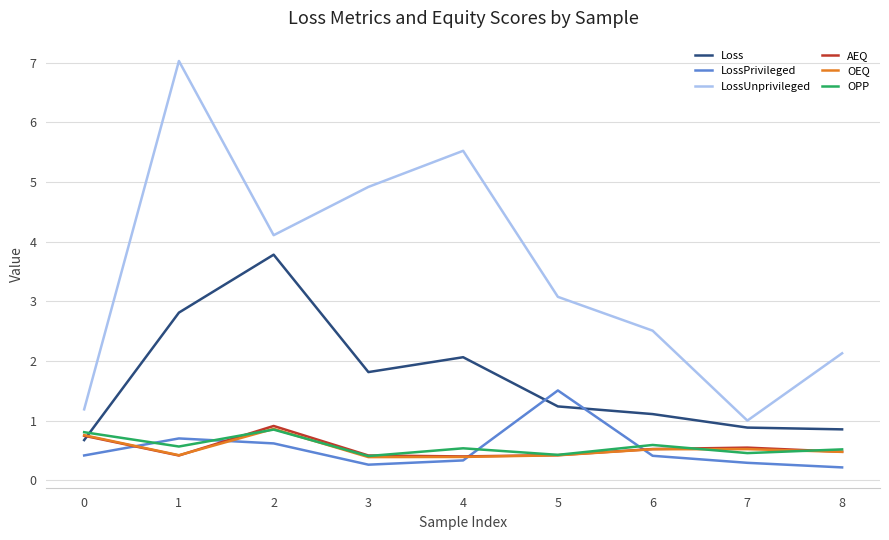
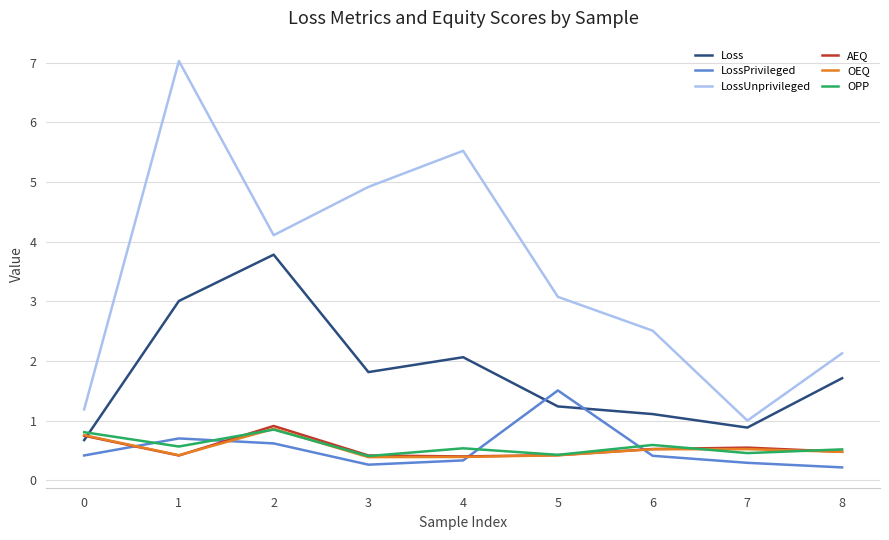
Loss, 1: 2.8 -> 3.0
Loss, 8: 0.9 -> 1.7
